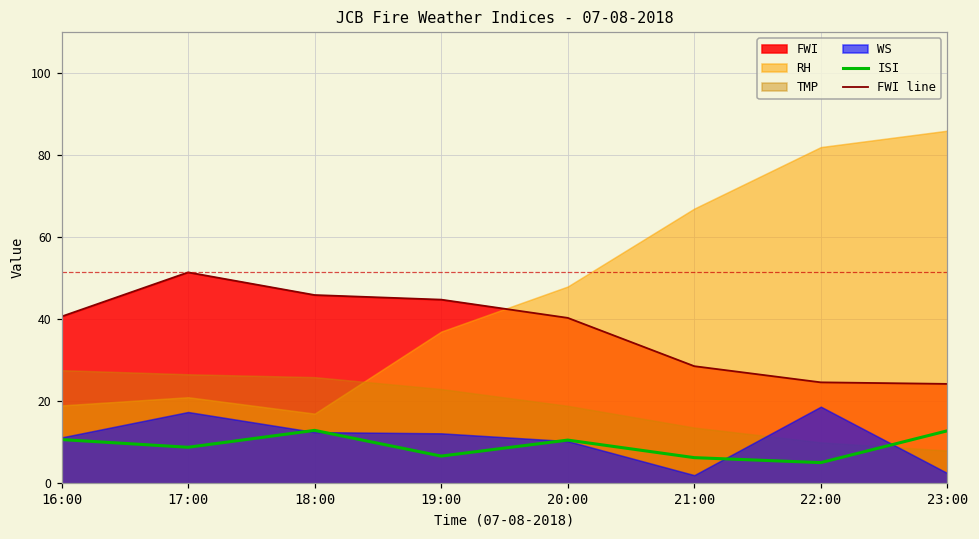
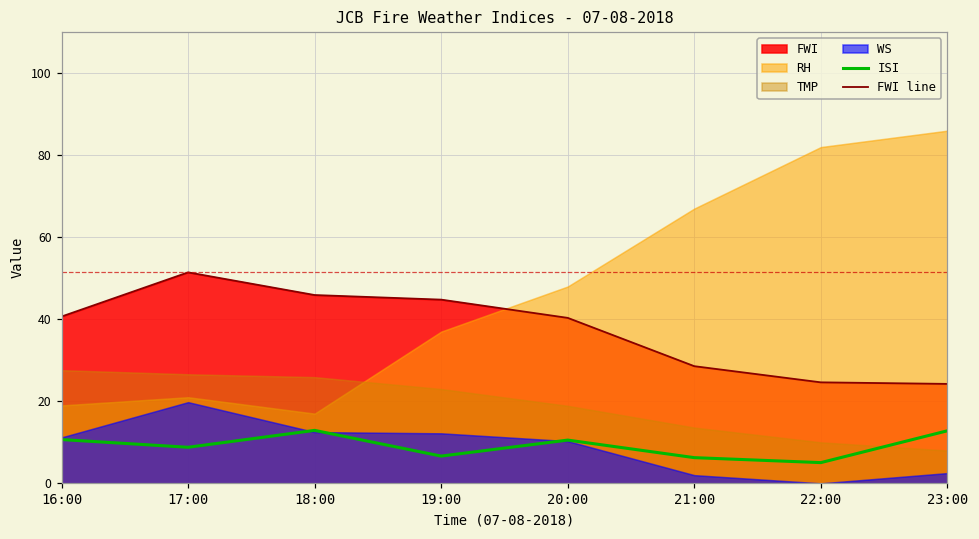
WS, 17:00: 17 -> 20
WS, 22:00: 19 -> 0
